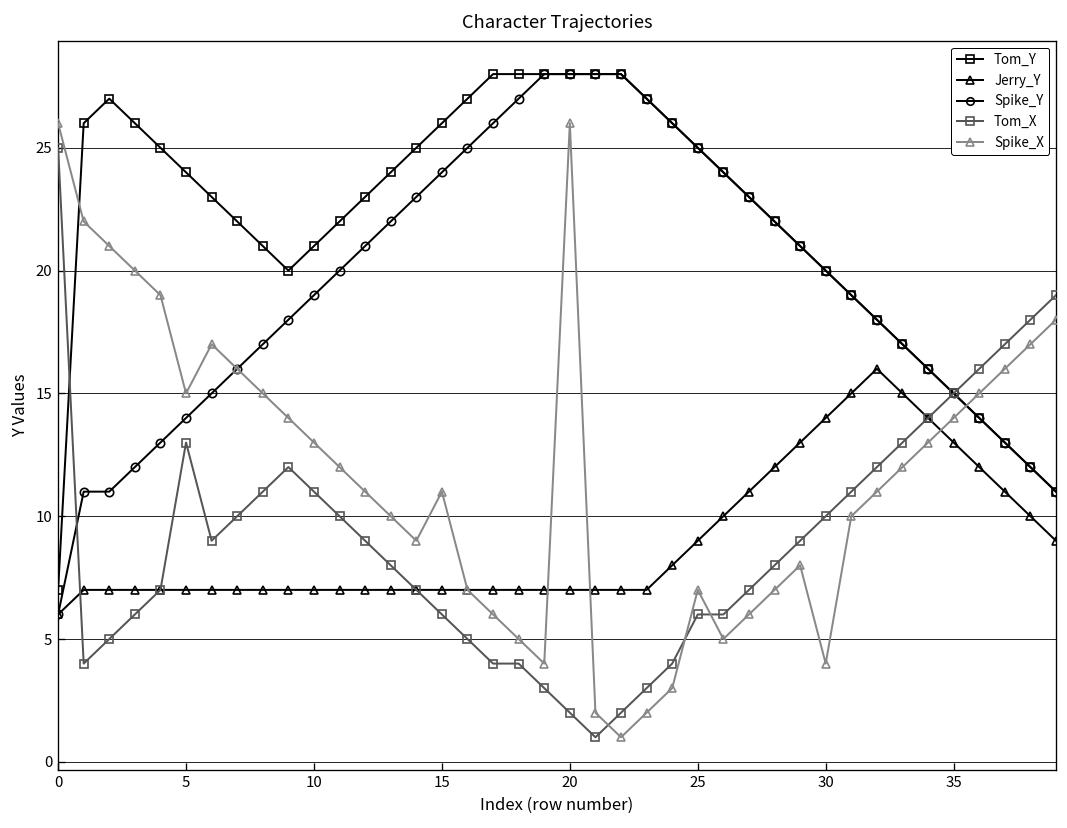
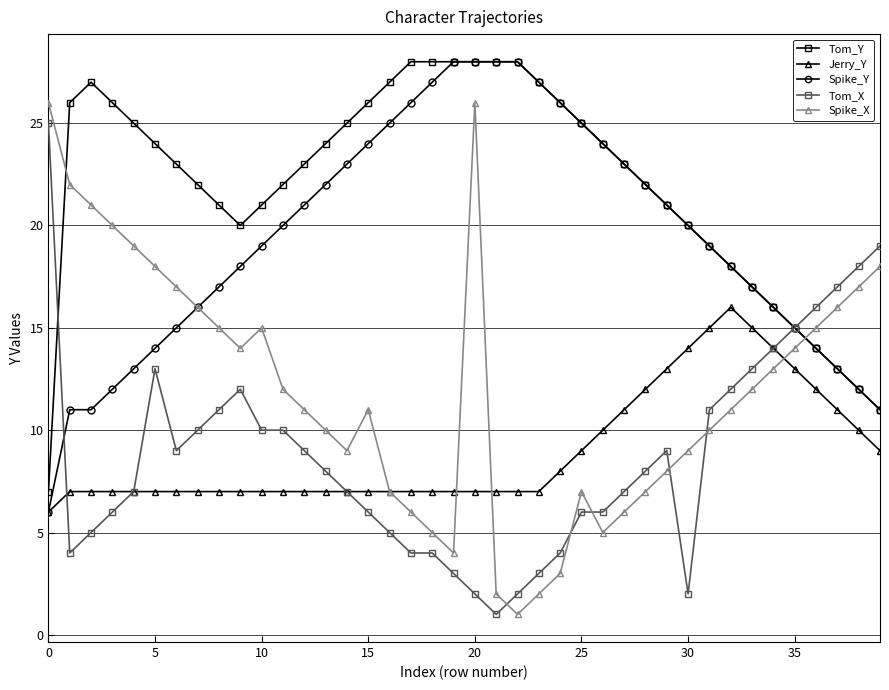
Spike_X, 5: 15 -> 18
Tom_X, 10: 11 -> 10
Spike_X, 10: 13 -> 15
Tom_X, 30: 10 -> 2
Spike_X, 30: 4 -> 9
